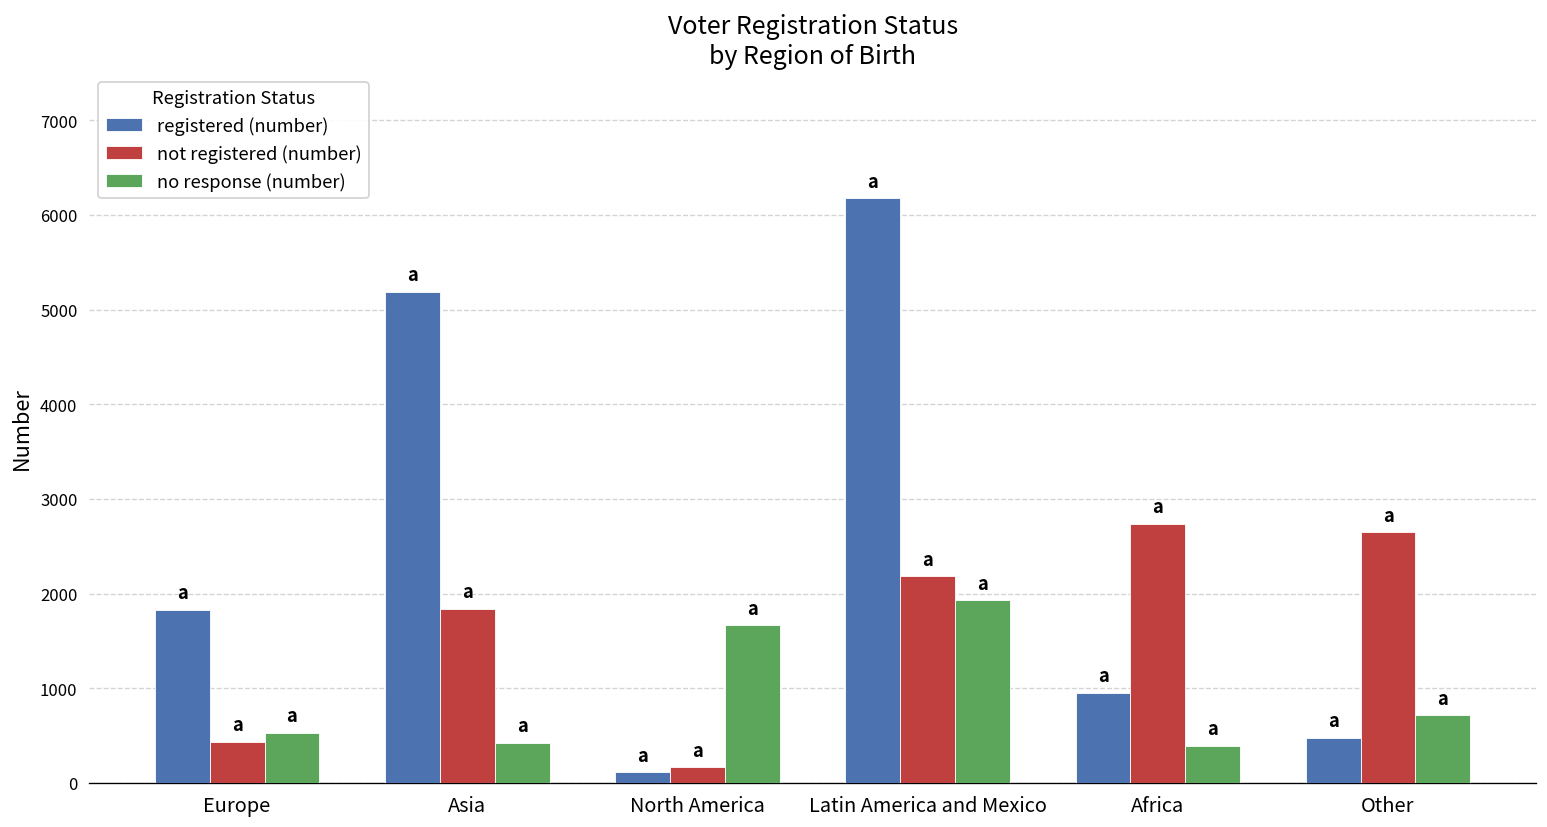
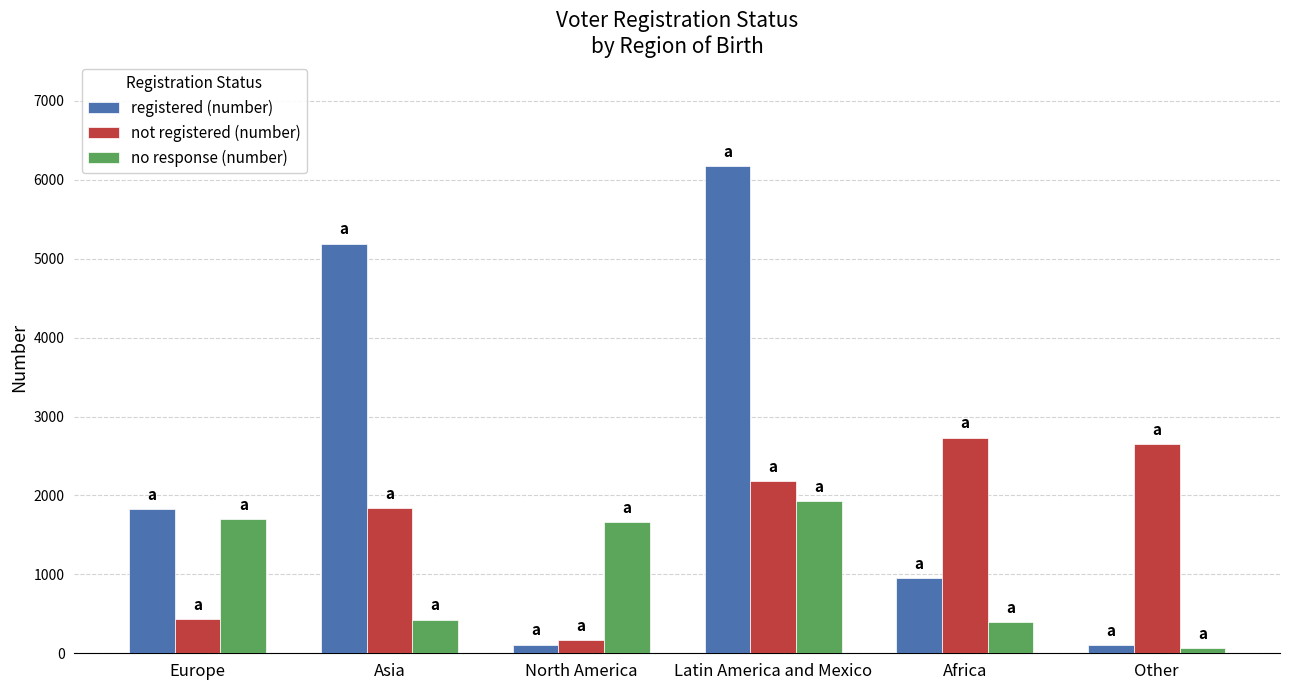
no response (number), Europe: 500 -> 1700
registered (number), Other: 500 -> 100
no response (number), Other: 700 -> 100
